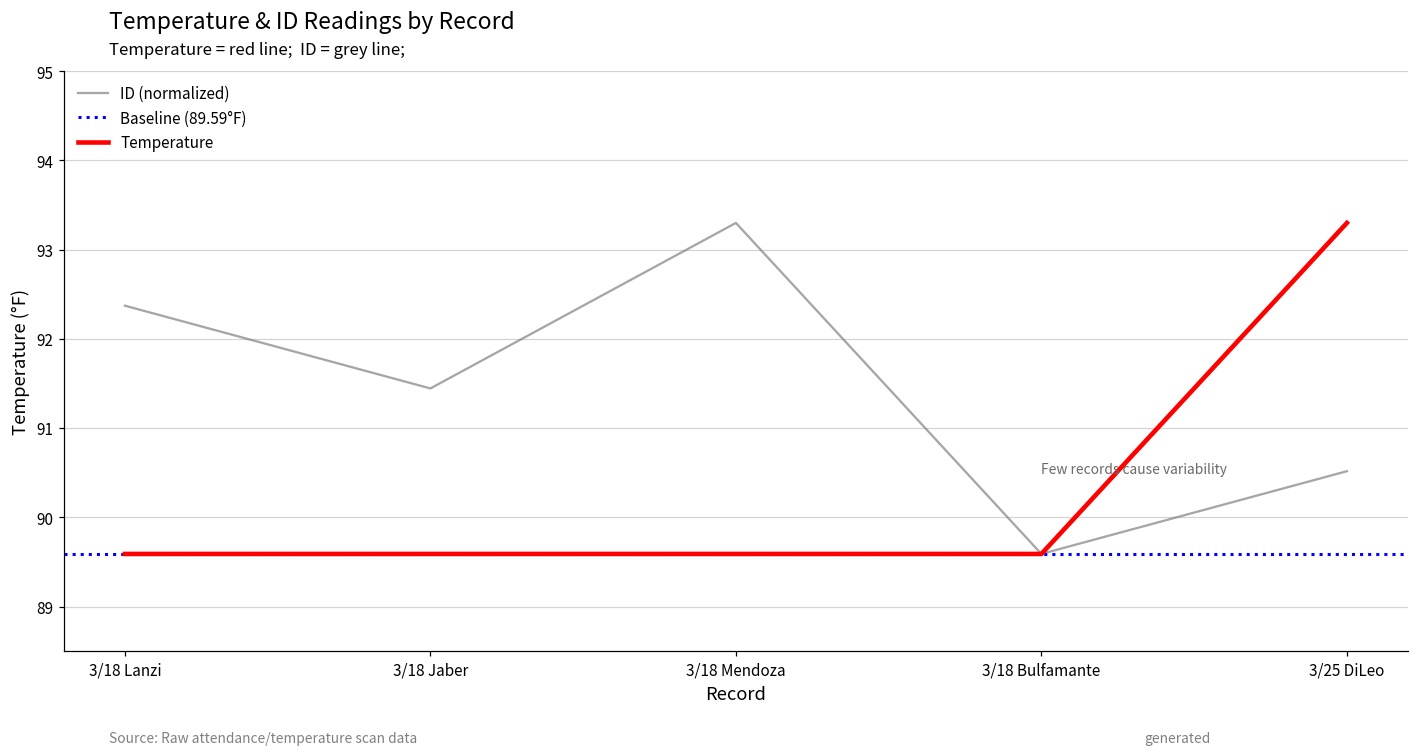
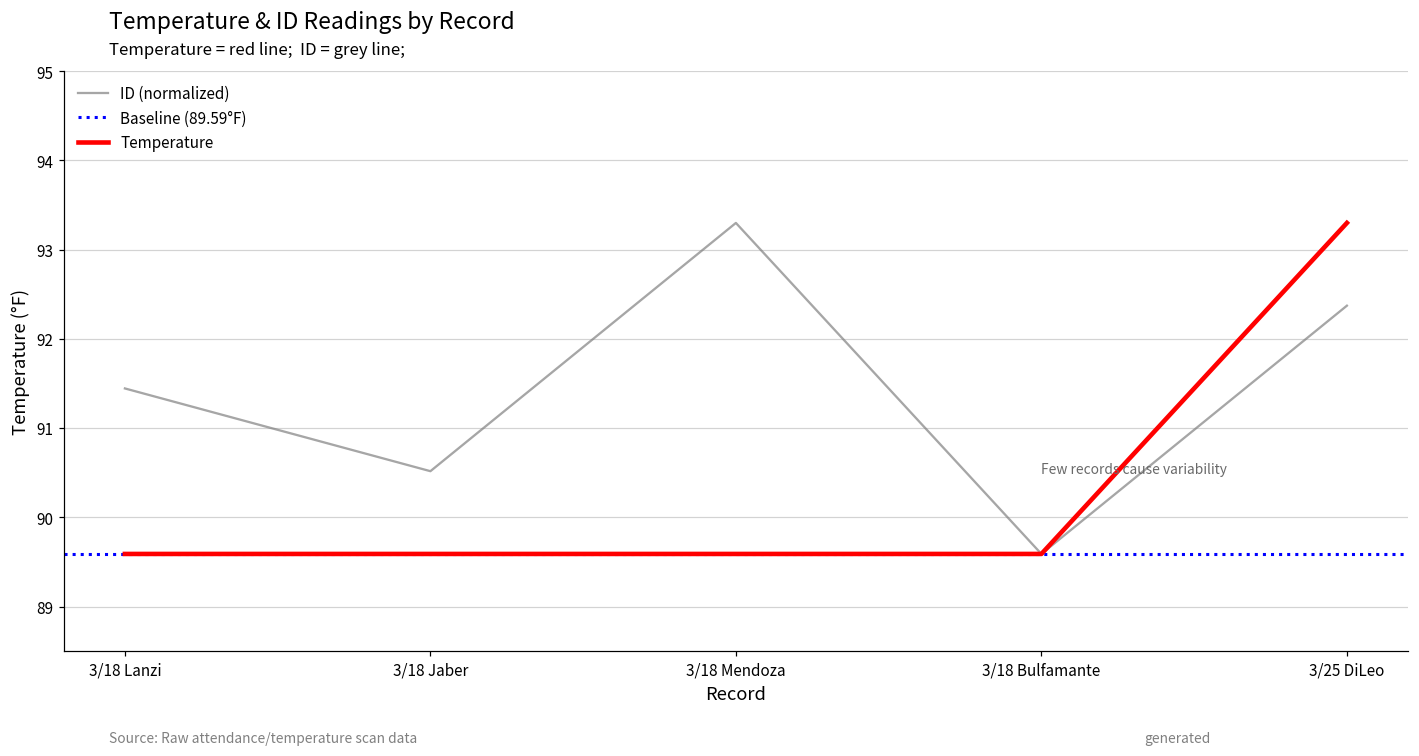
ID (normalized), 3/18 Lanzi: 92.4 -> 91.4
ID (normalized), 3/18 Jaber: 91.4 -> 90.5
ID (normalized), 3/25 DiLeo: 90.5 -> 92.4
